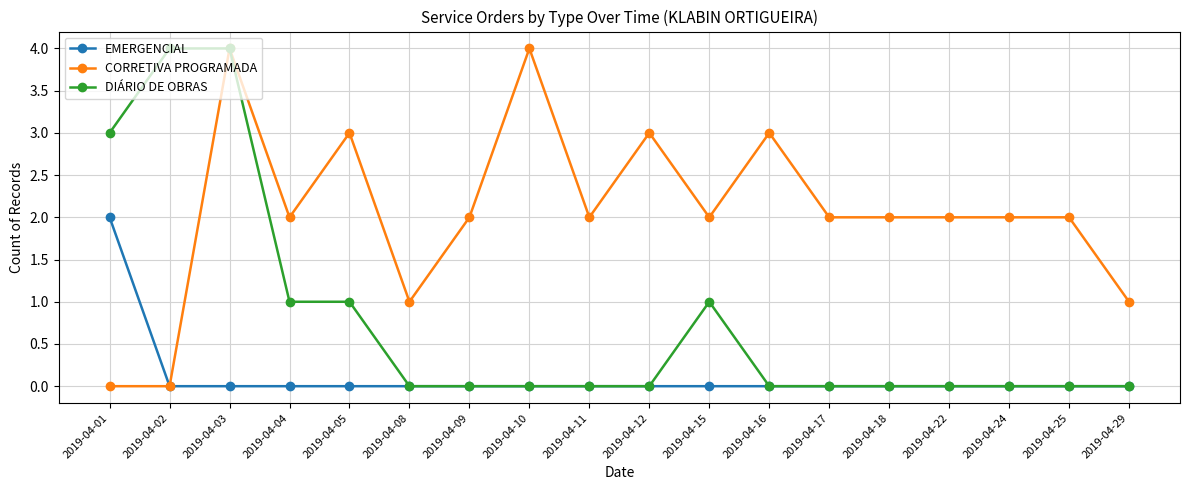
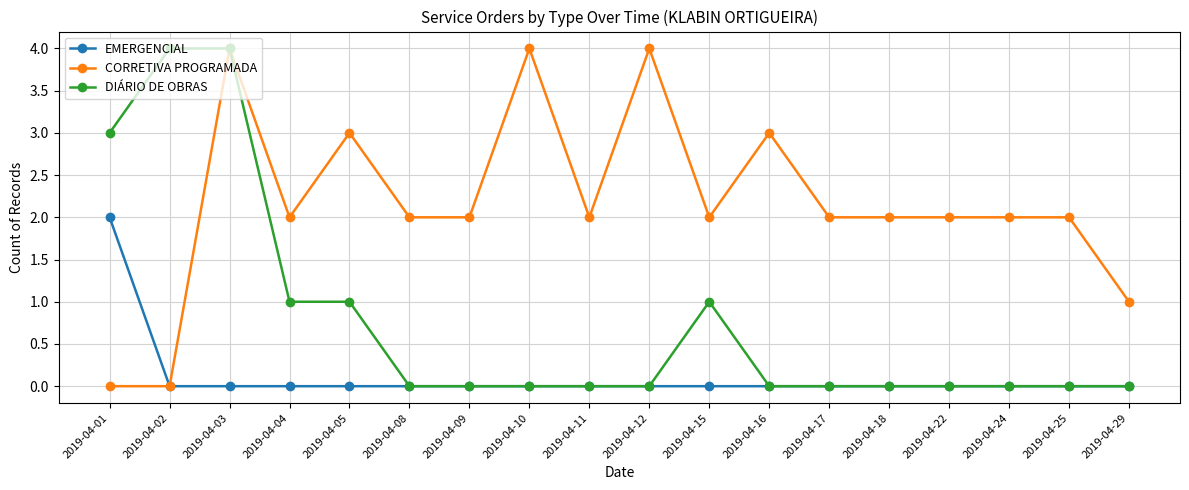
CORRETIVA PROGRAMADA, 2019-04-08: 1 -> 2
CORRETIVA PROGRAMADA, 2019-04-12: 3 -> 4
